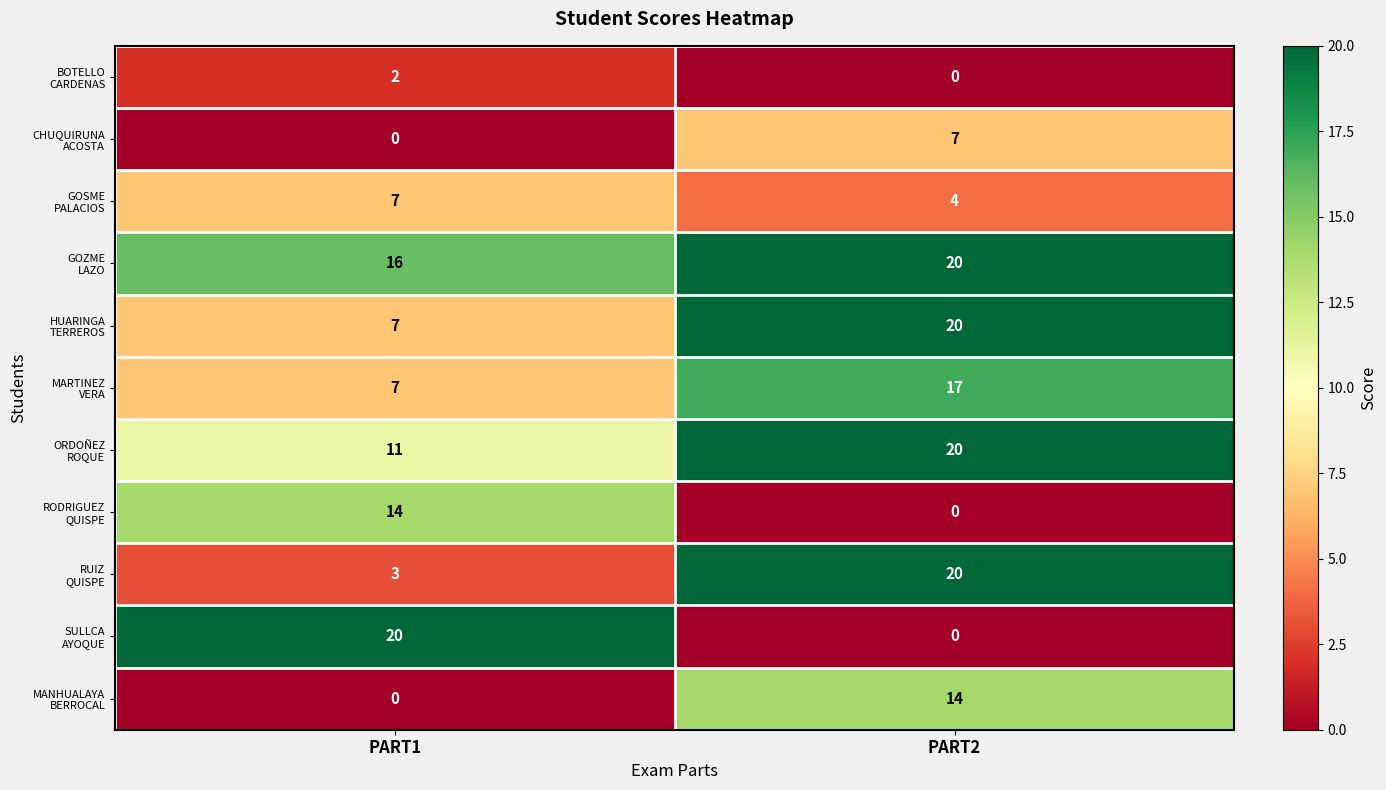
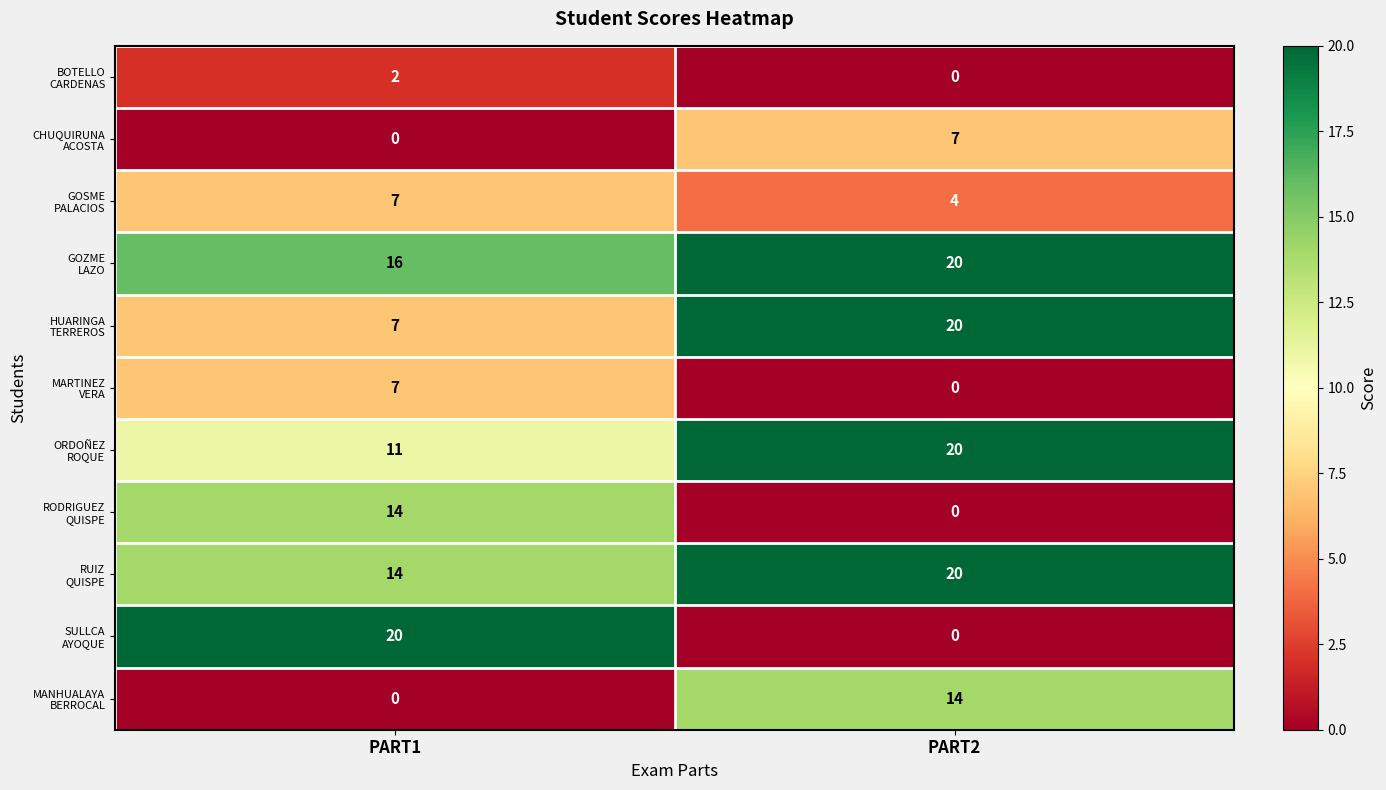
MARTINEZ VERA, PART2: 17 -> 0
RUIZ QUISPE, PART1: 3 -> 14
